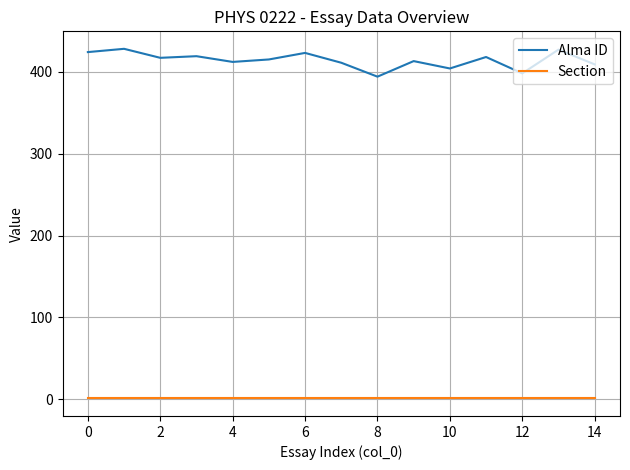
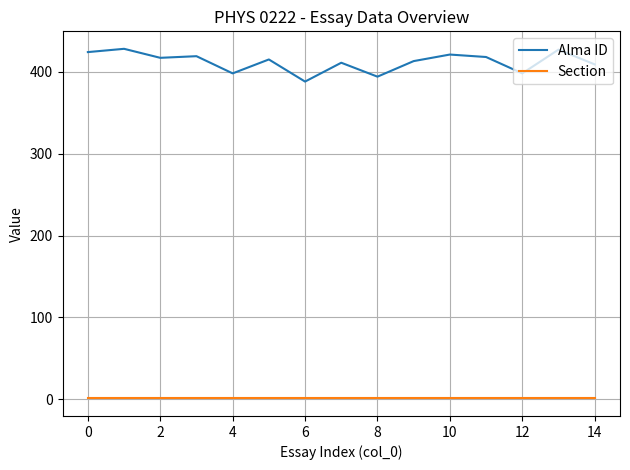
Alma ID, 4: 410 -> 400
Alma ID, 6: 420 -> 390
Alma ID, 10: 400 -> 420
